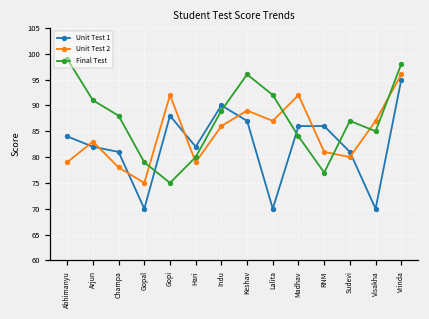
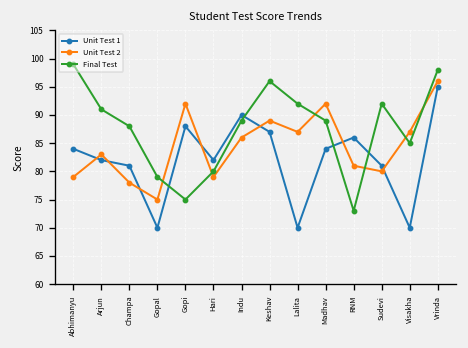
Unit Test 1, Madhav: 86 -> 84
Final Test, Madhav: 84 -> 89
Final Test, RNM: 77 -> 73
Final Test, Sudevi: 87 -> 92
